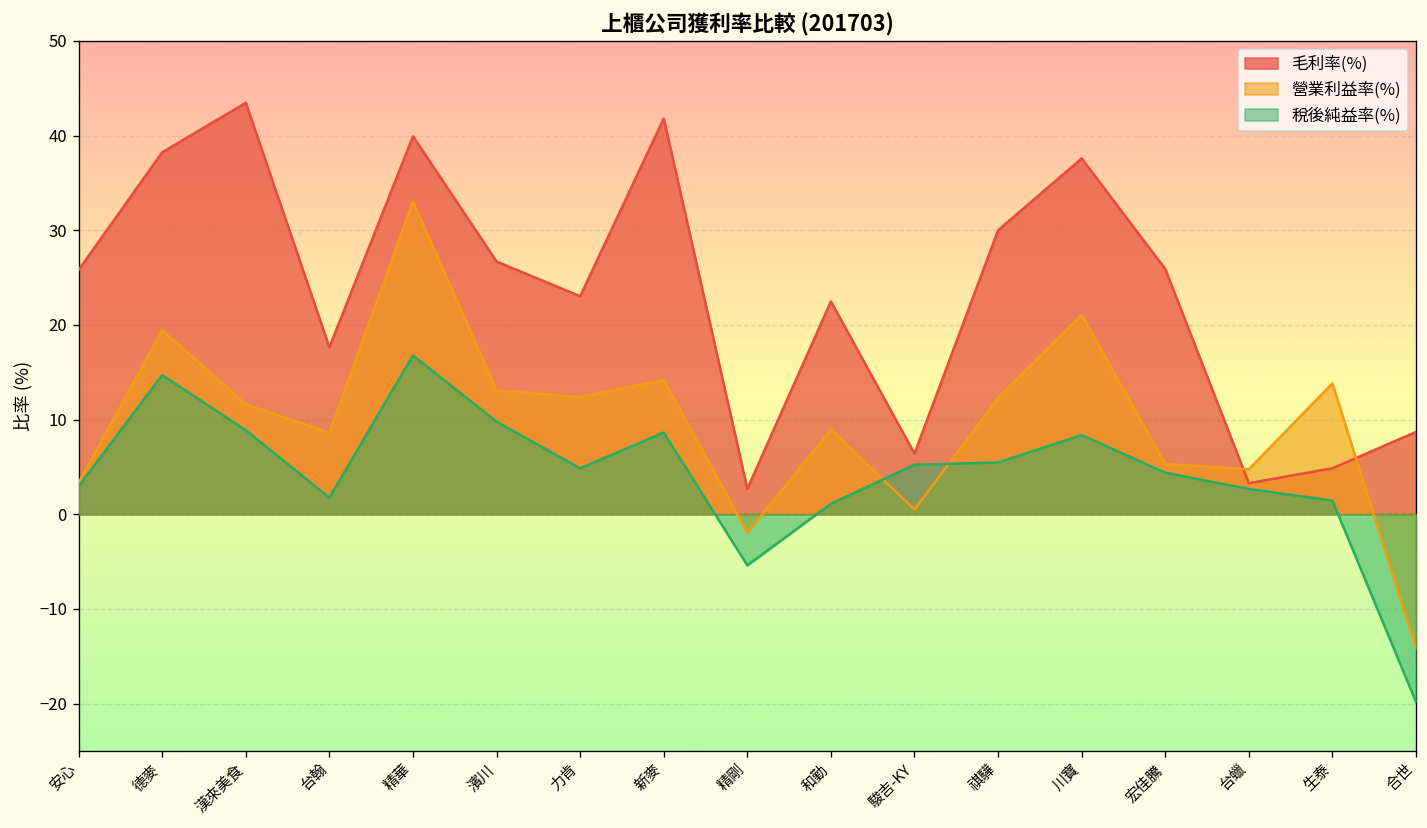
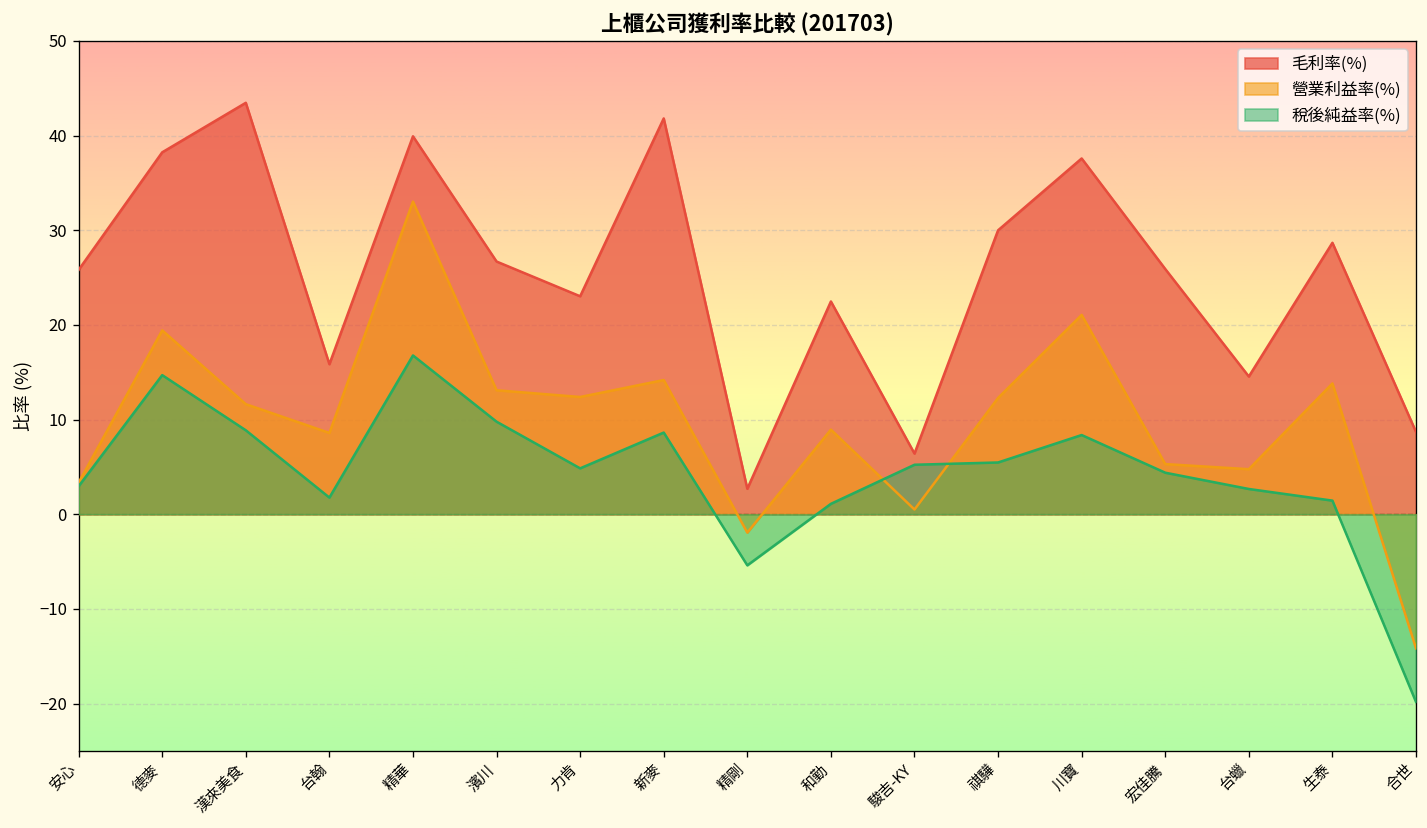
毛利率(%), 台翰: 18 -> 16
毛利率(%), 台蠟: 3 -> 15
毛利率(%), 生泰: 5 -> 29
